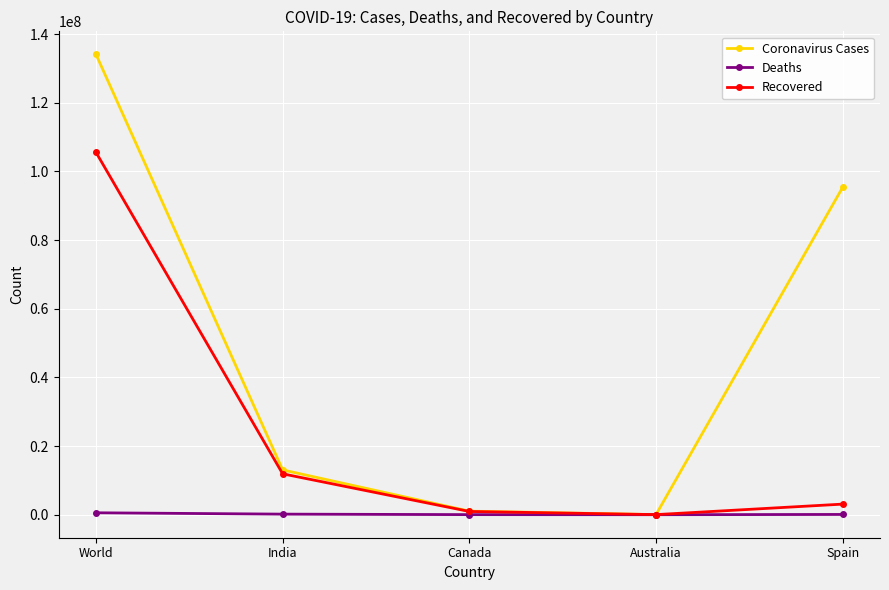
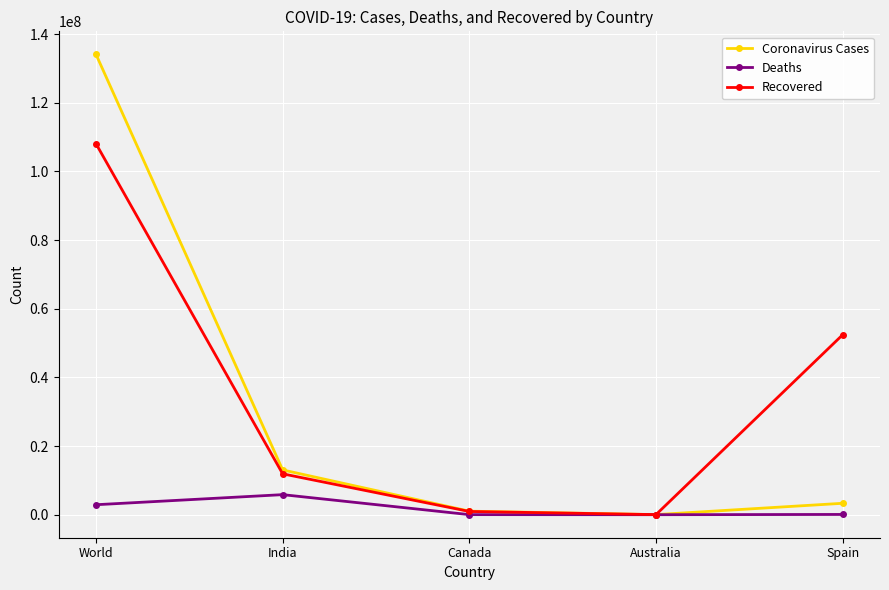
Deaths, World: 1000000 -> 3000000
Recovered, World: 106000000 -> 108000000
Deaths, India: 0 -> 6000000
Coronavirus Cases, Spain: 95000000 -> 3000000
Recovered, Spain: 3000000 -> 52000000
